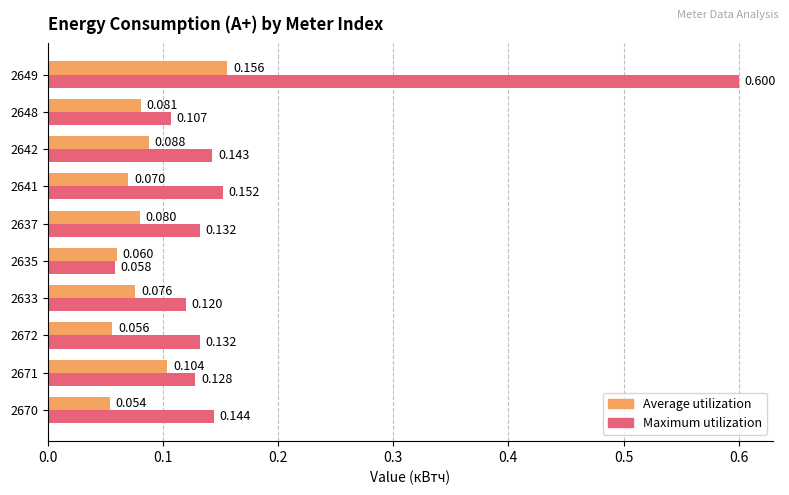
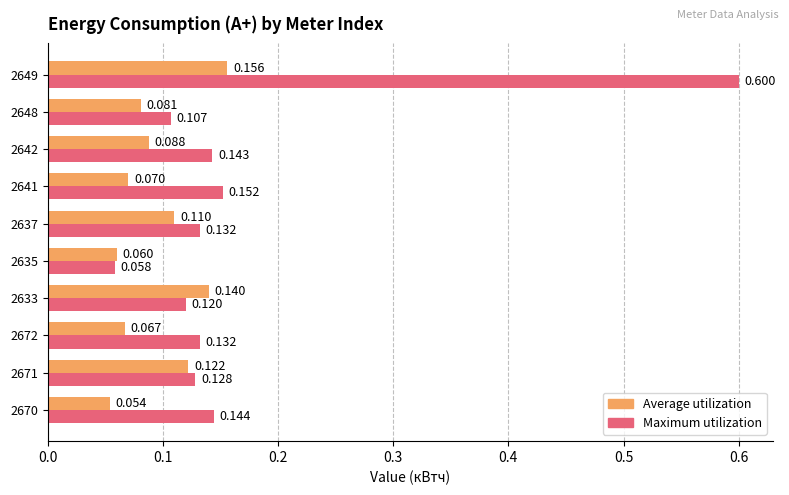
Average utilization, 2637: 0.080 -> 0.110
Average utilization, 2633: 0.076 -> 0.140
Average utilization, 2672: 0.056 -> 0.067
Average utilization, 2671: 0.104 -> 0.122
